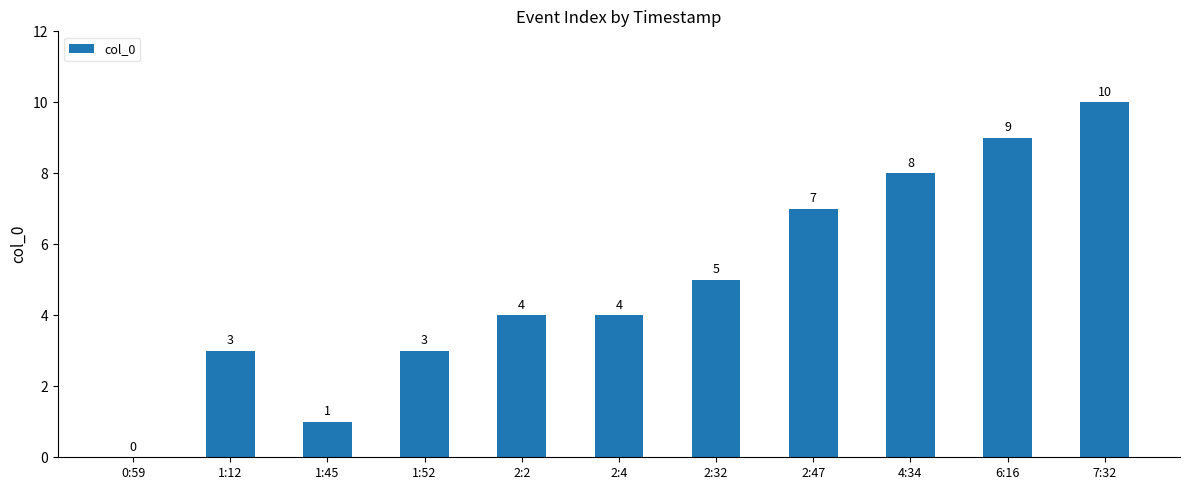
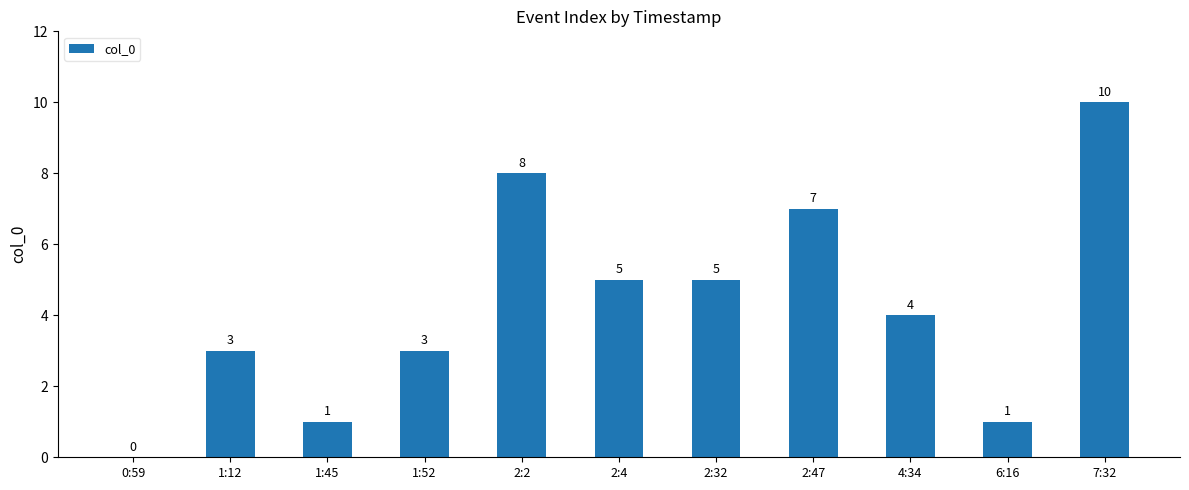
2:2: 4 -> 8
2:4: 4 -> 5
4:34: 8 -> 4
6:16: 9 -> 1
